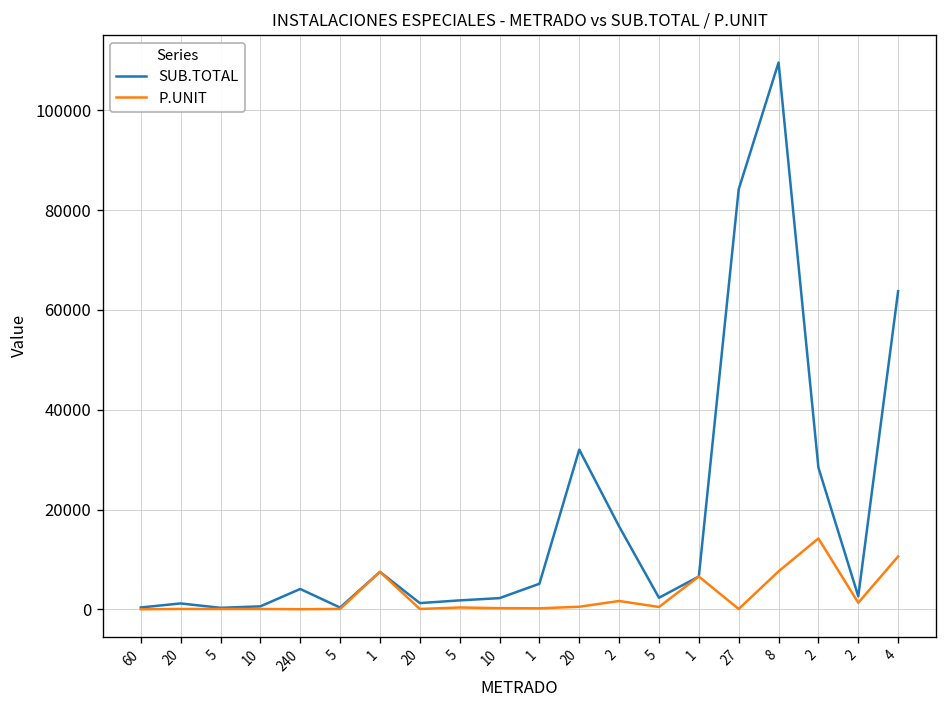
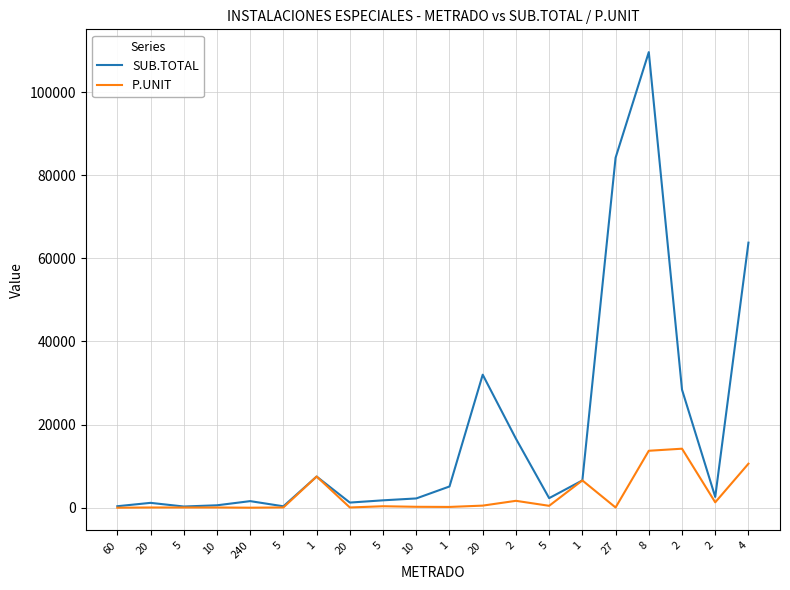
SUB.TOTAL, 240: 4000 -> 2000
P.UNIT, 8: 8000 -> 14000
